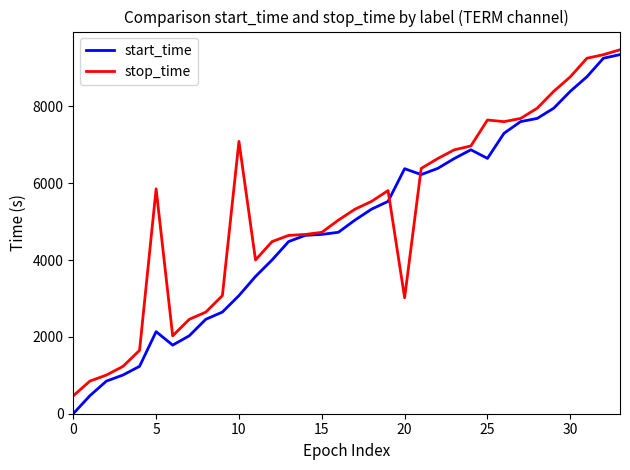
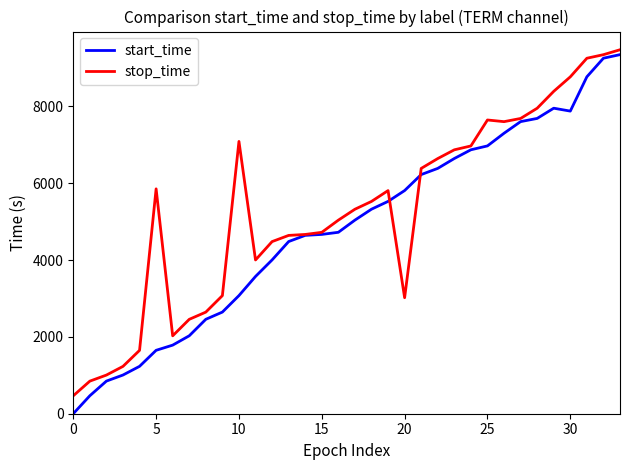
start_time, 5: 2100 -> 1700
start_time, 20: 6400 -> 5800
start_time, 25: 6600 -> 7000
start_time, 30: 8400 -> 7900
